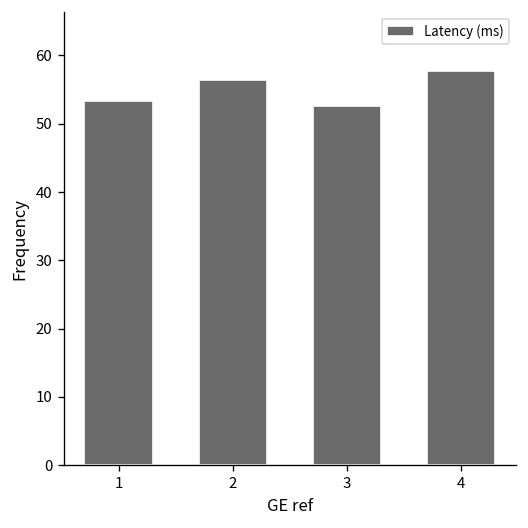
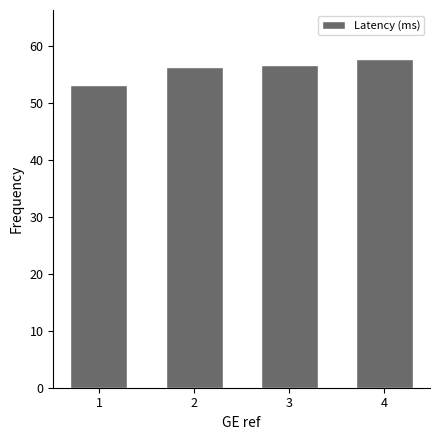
3: 53 -> 57
